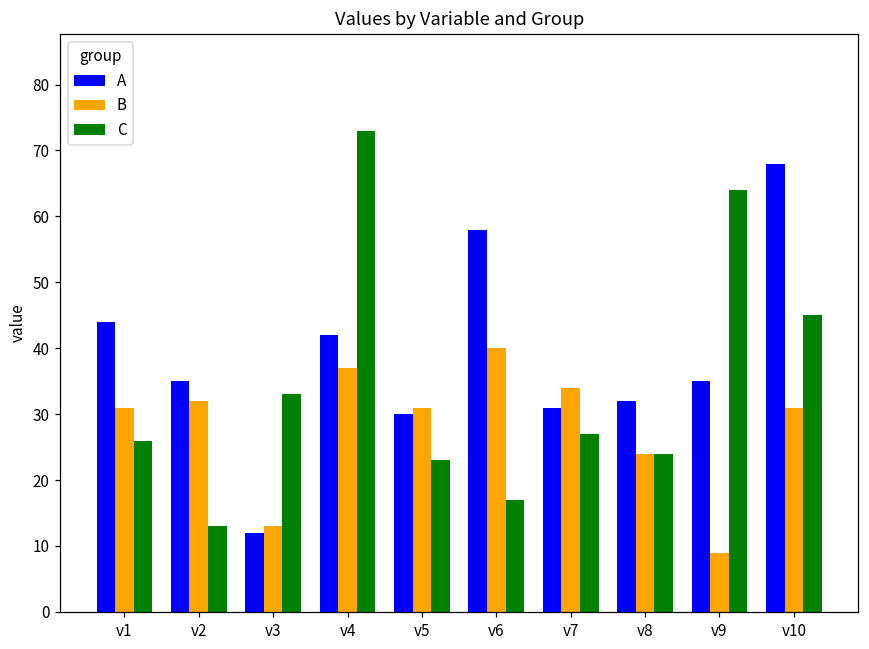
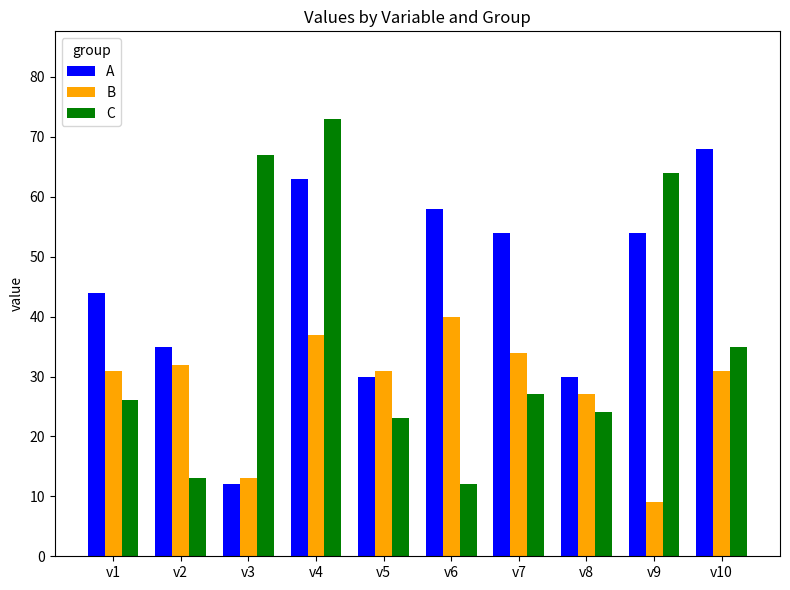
C, v3: 33 -> 67
A, v4: 42 -> 63
C, v6: 17 -> 12
A, v7: 31 -> 54
A, v8: 32 -> 30
B, v8: 24 -> 27
A, v9: 35 -> 54
C, v10: 45 -> 35
